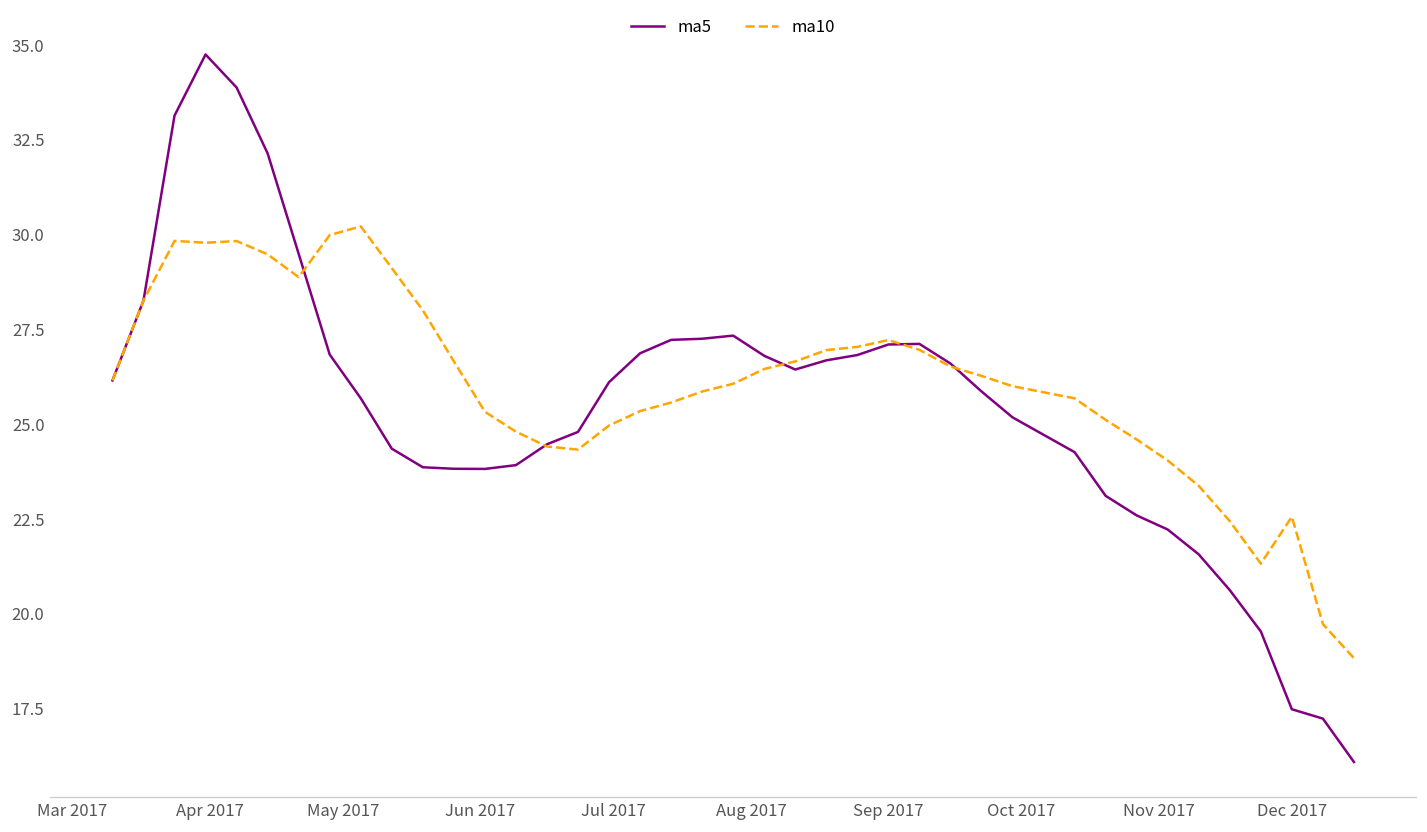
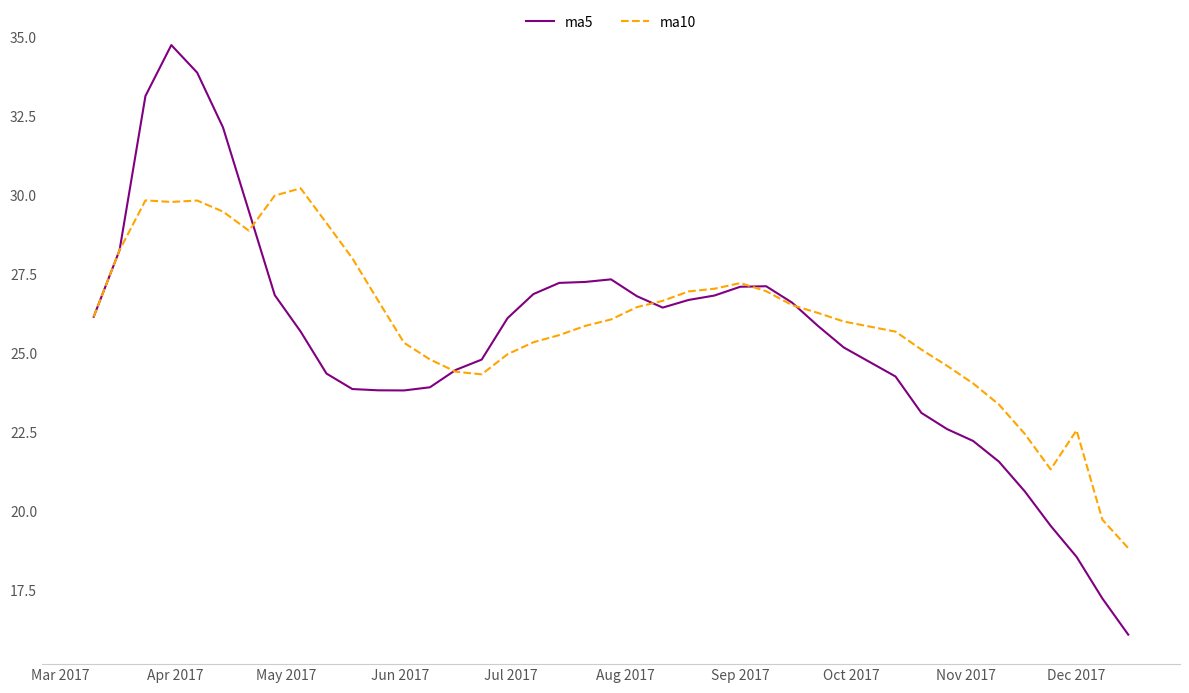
ma5, Dec 2017: 17.5 -> 18.6
